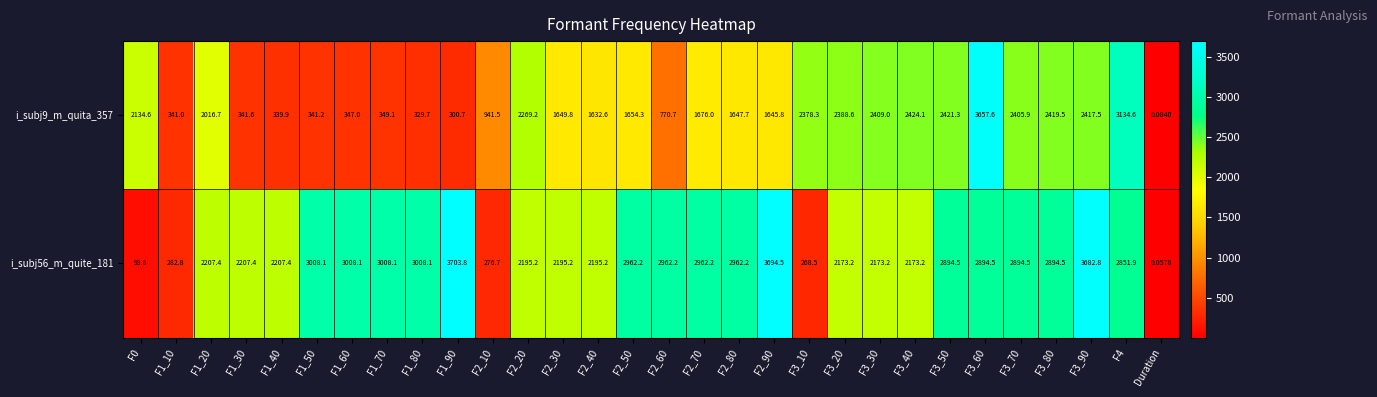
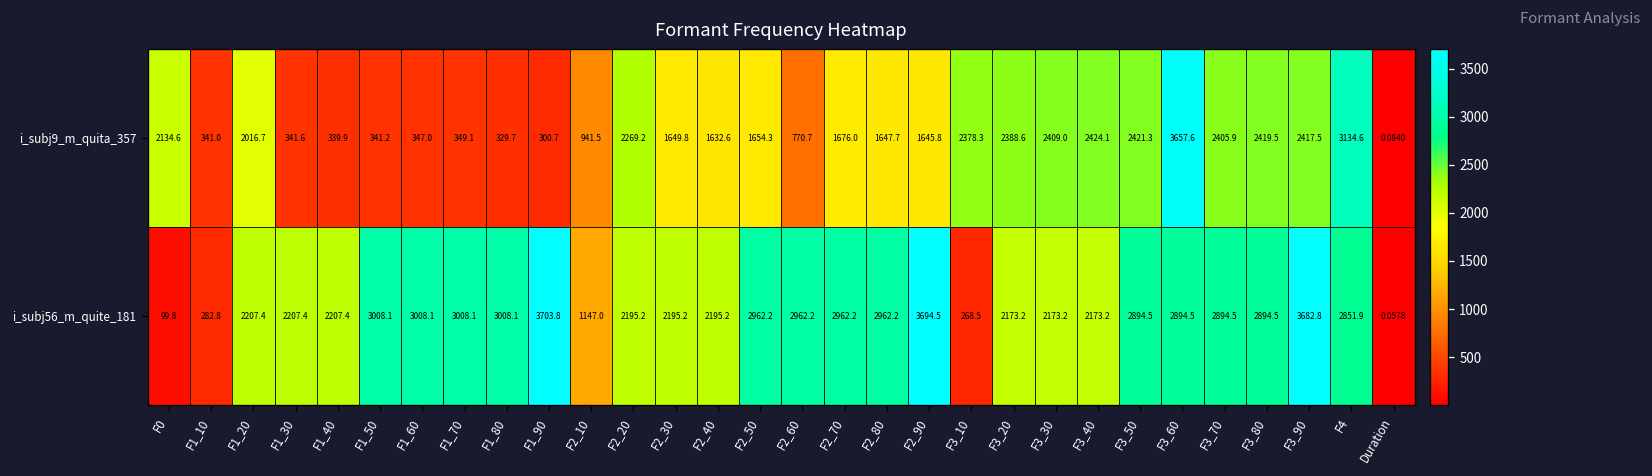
i_subj56_m_quite_181, F2_10: 276.7 -> 1147.0
